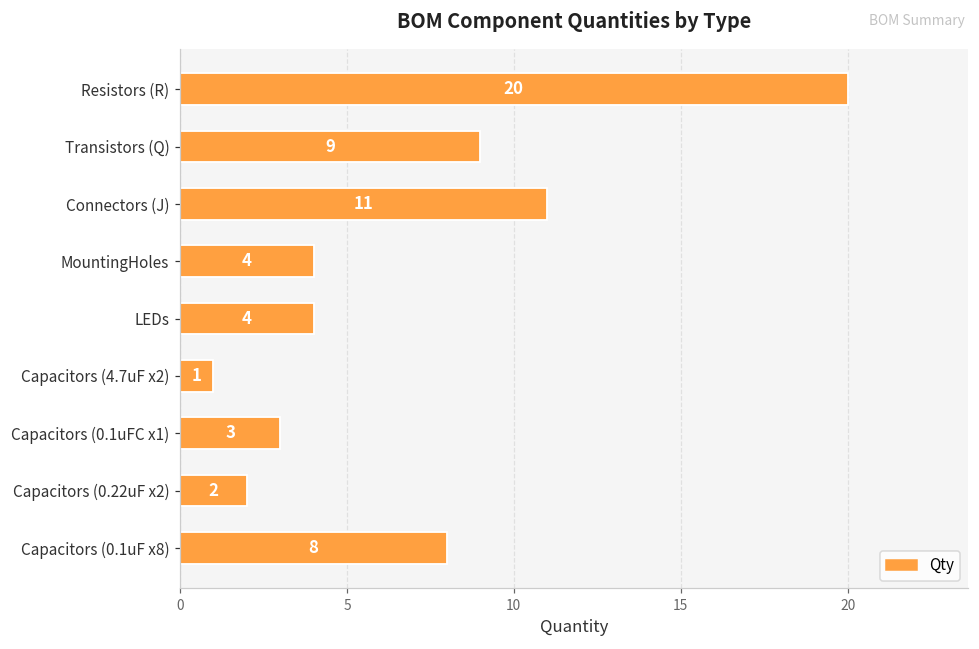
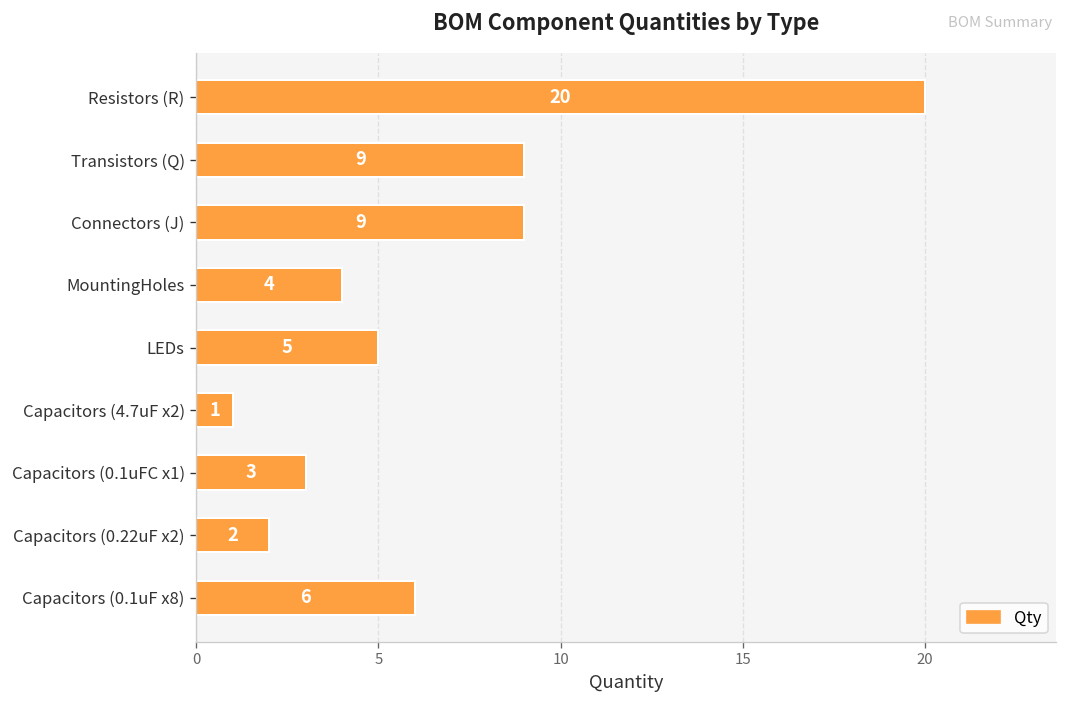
Connectors (J): 11 -> 9
LEDs: 4 -> 5
Capacitors (0.1uF x8): 8 -> 6
